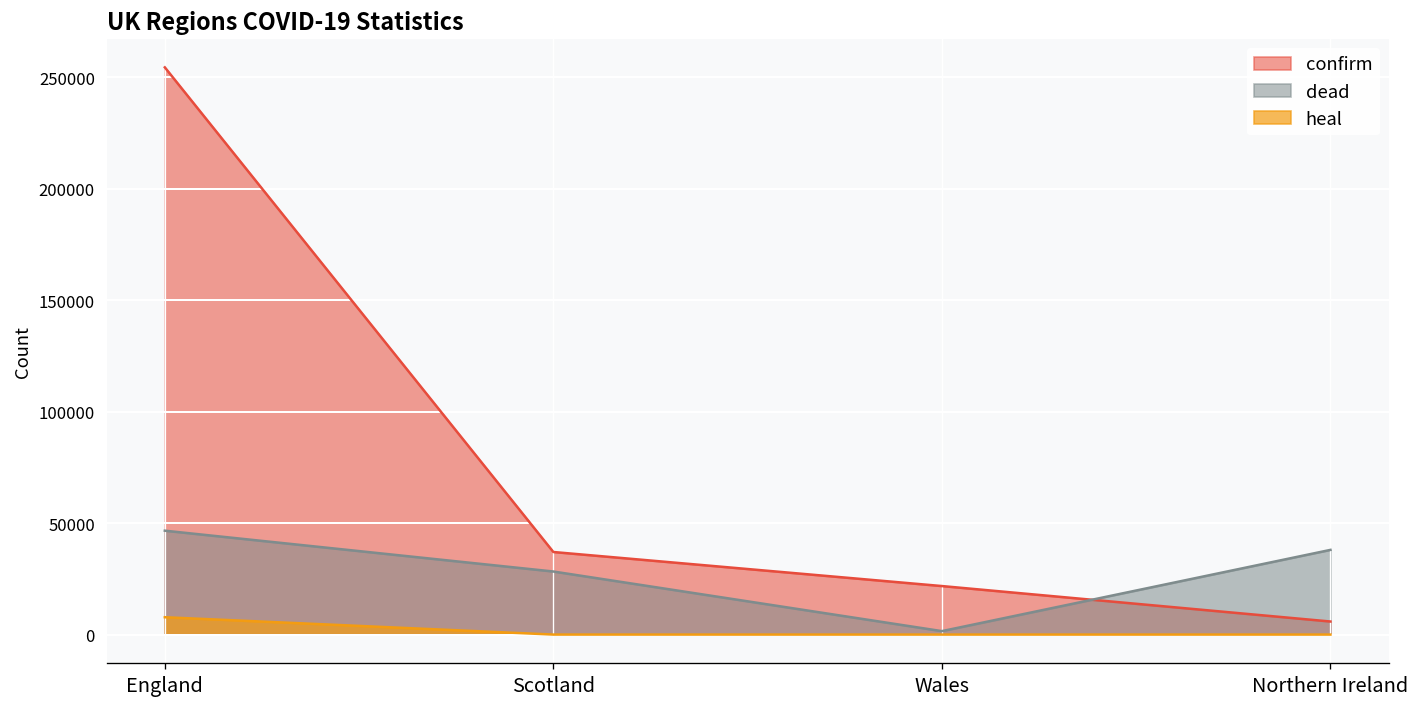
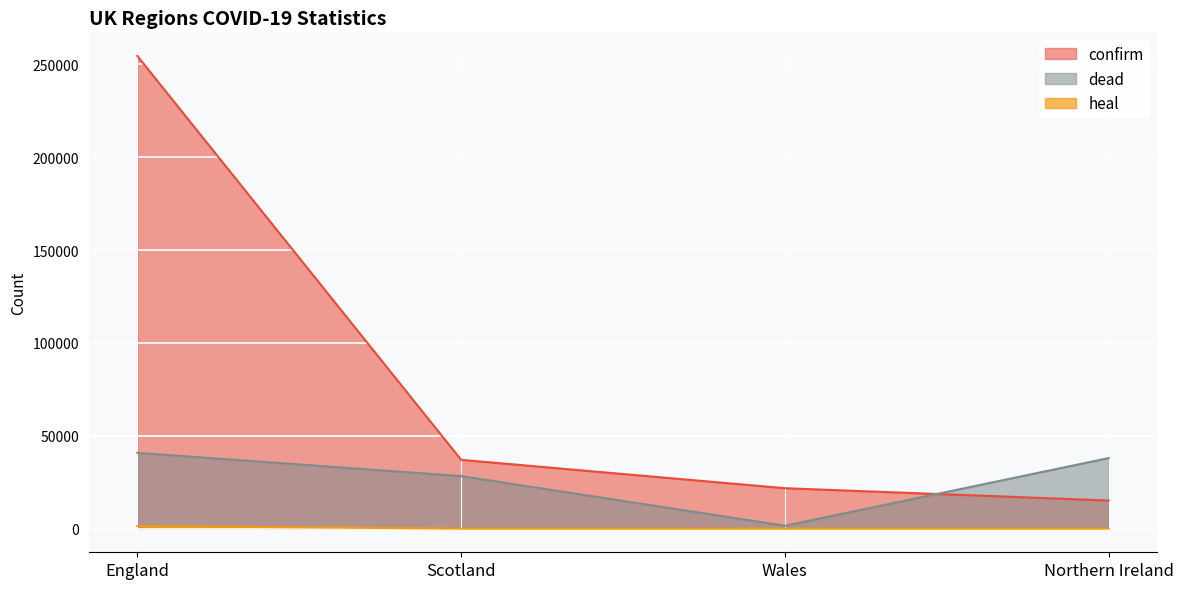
dead, England: 47000 -> 41000
heal, England: 8000 -> 1000
confirm, Northern Ireland: 6000 -> 15000
